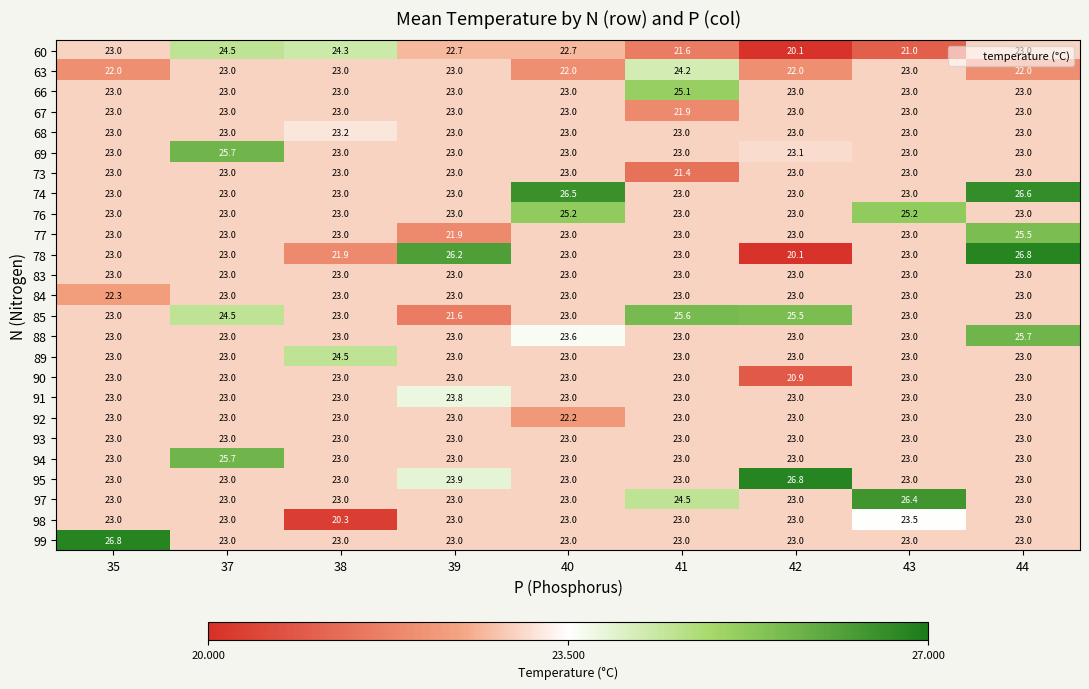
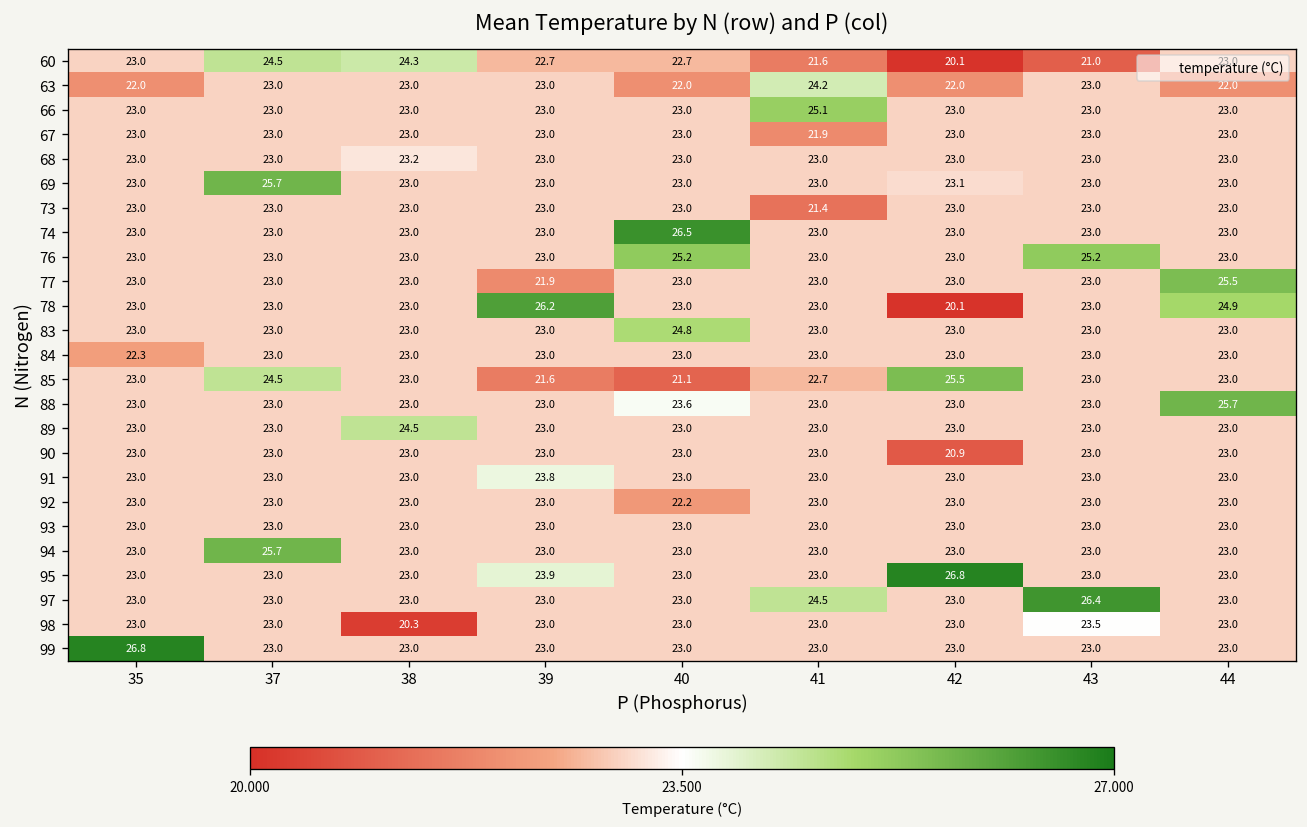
74, 44: 26.6 -> 23.0
78, 38: 21.9 -> 23.0
78, 44: 26.8 -> 24.9
83, 40: 23.0 -> 24.8
85, 40: 23.0 -> 21.1
85, 41: 25.6 -> 22.7
